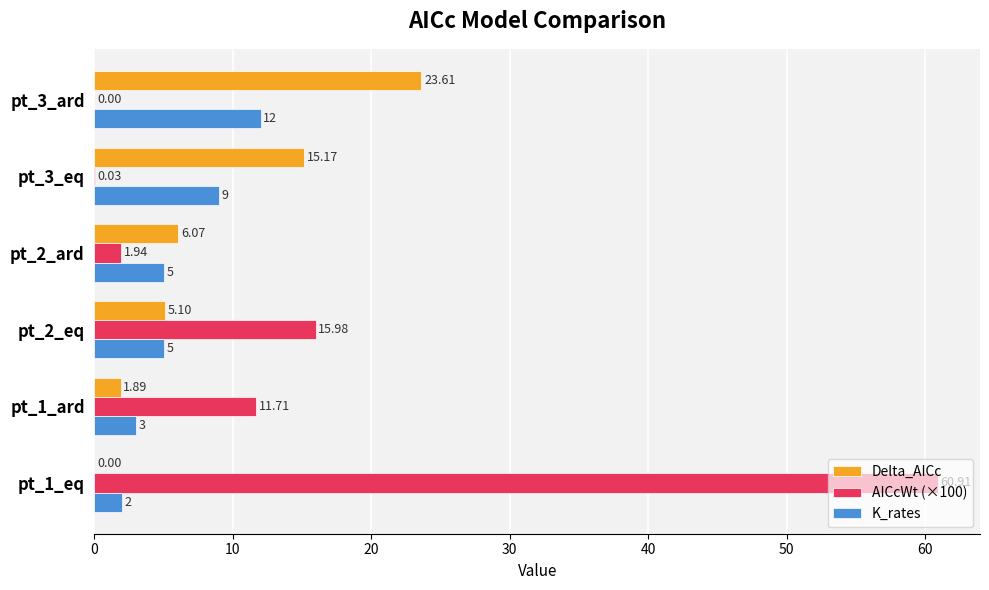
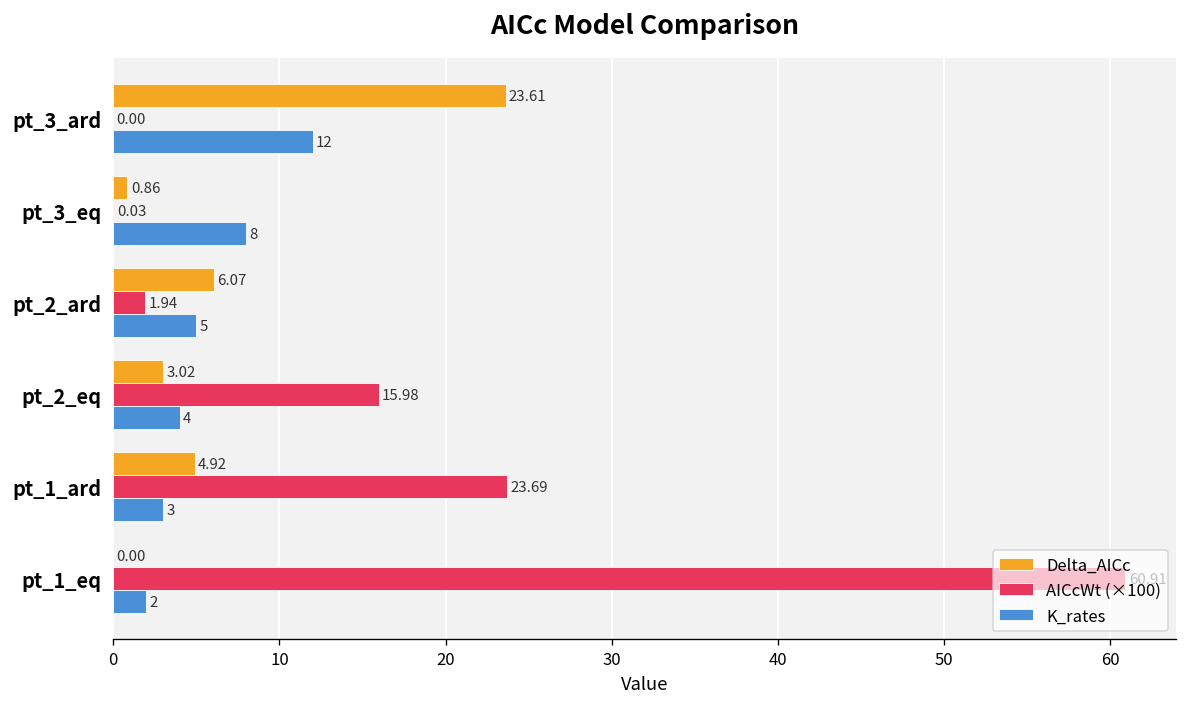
Delta_AICc, pt_3_eq: 15.17 -> 0.86
K_rates, pt_3_eq: 9 -> 8
Delta_AICc, pt_2_eq: 5.10 -> 3.02
K_rates, pt_2_eq: 5 -> 4
Delta_AICc, pt_1_ard: 1.89 -> 4.92
AICcWt (×100), pt_1_ard: 11.71 -> 23.69
